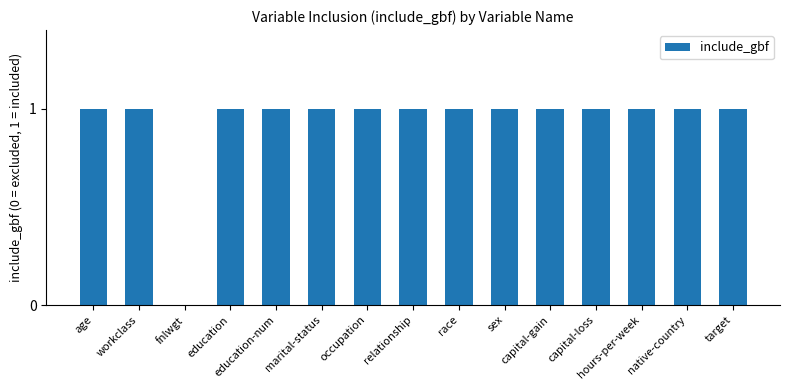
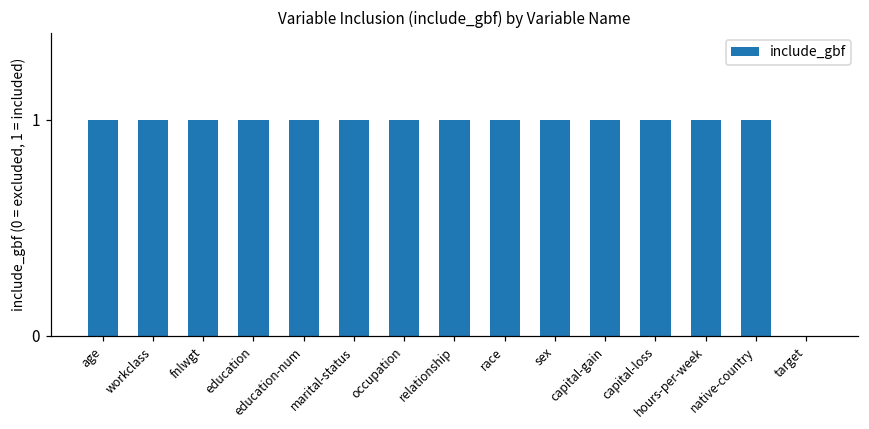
fnlwgt: 0 -> 1
target: 1 -> 0
